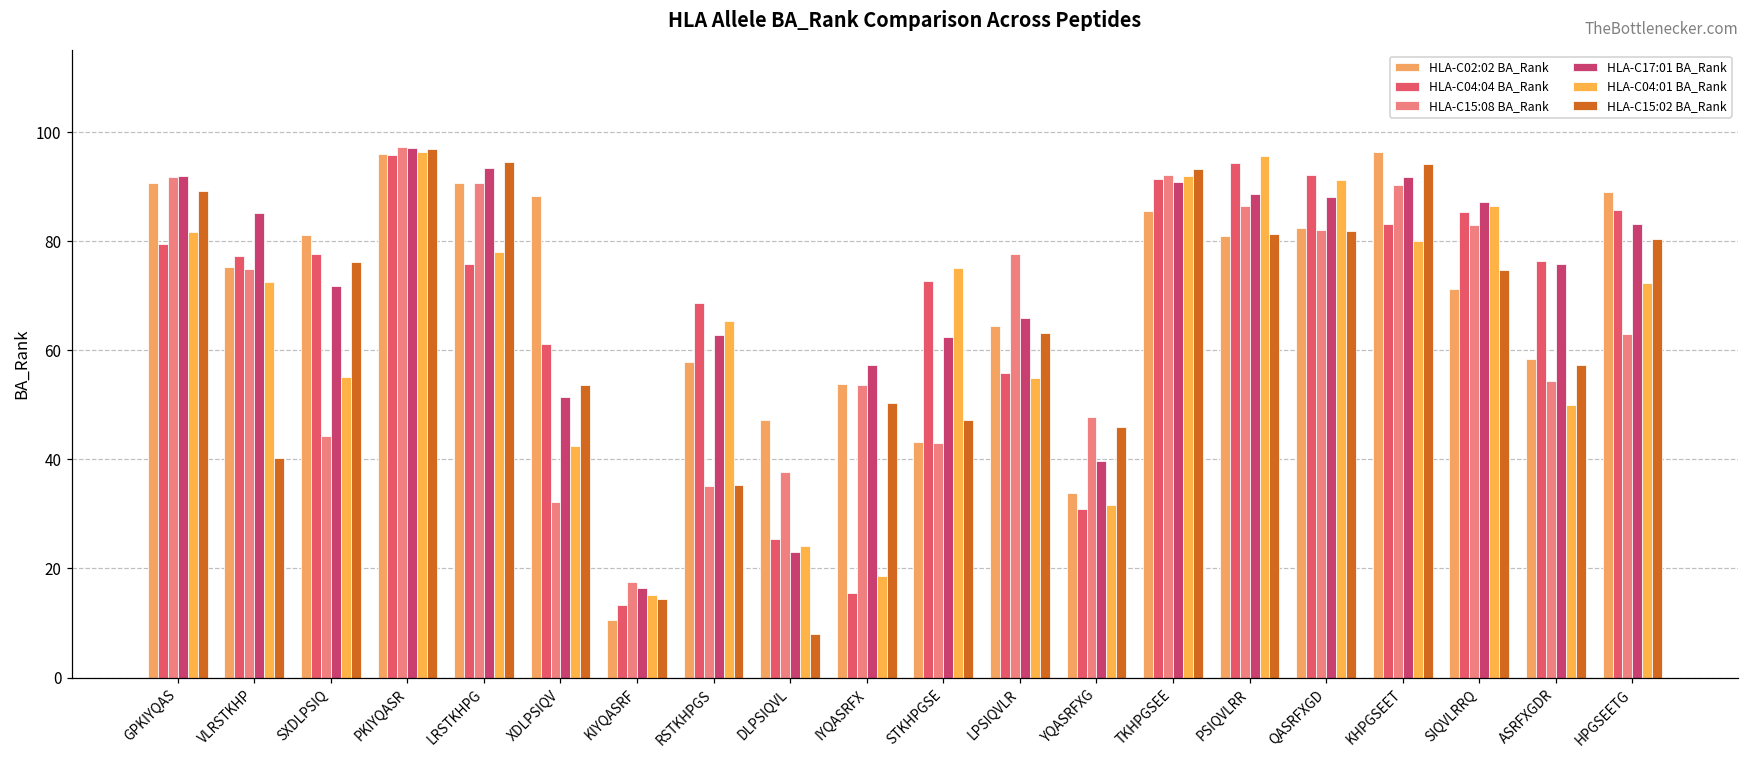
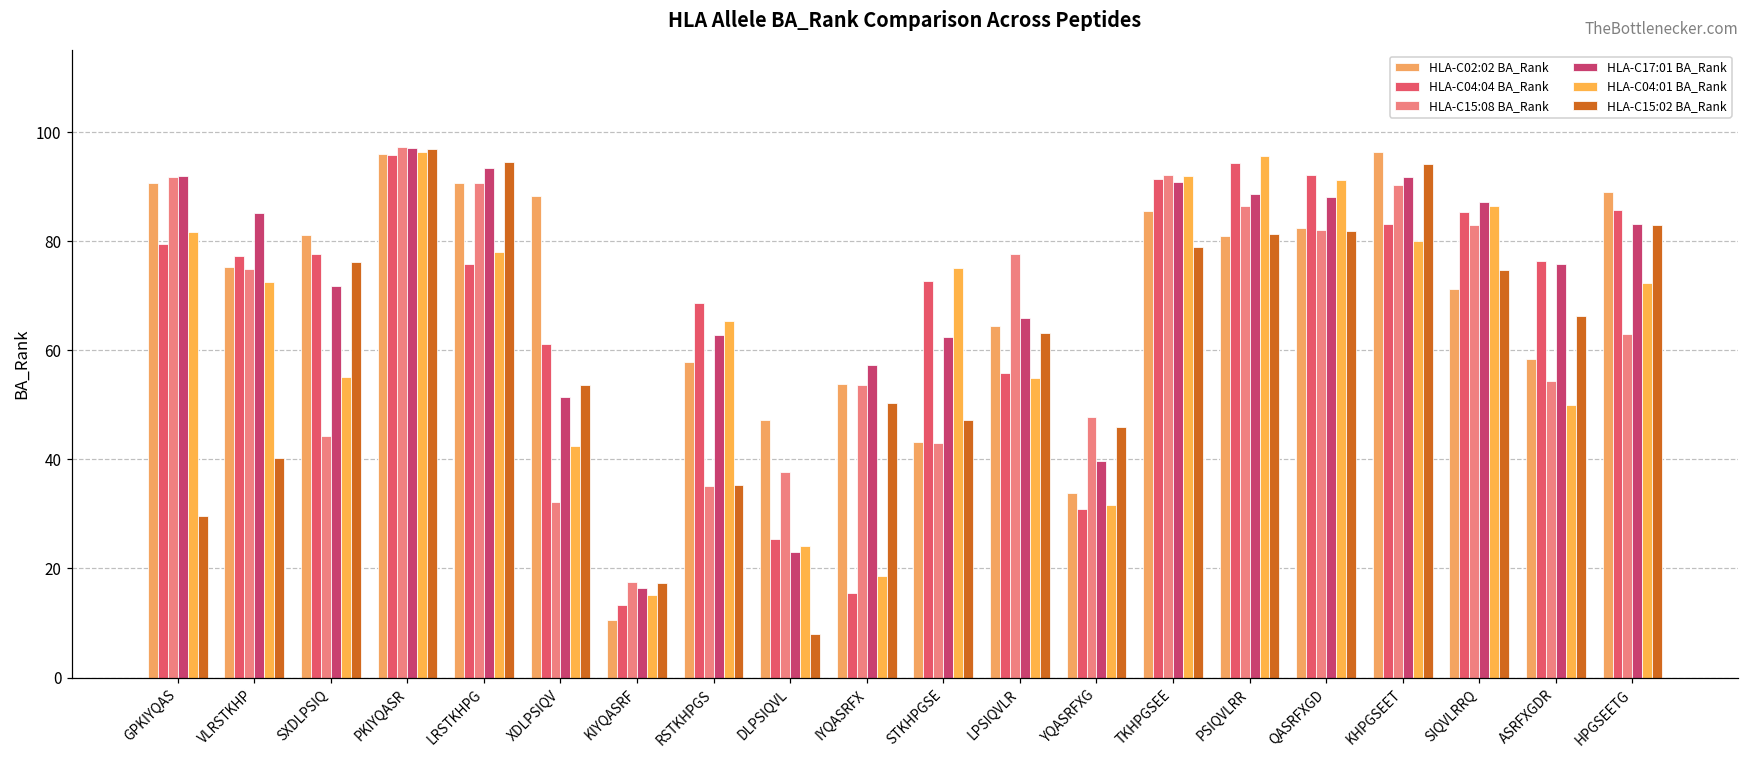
HLA-C15:02 BA_Rank, GPKIYQAS: 89 -> 30
HLA-C15:02 BA_Rank, KIYQASRF: 14 -> 17
HLA-C15:02 BA_Rank, TKHPGSEE: 93 -> 79
HLA-C15:02 BA_Rank, ASRFXGDR: 57 -> 66
HLA-C15:02 BA_Rank, HPGSEETG: 80 -> 83
